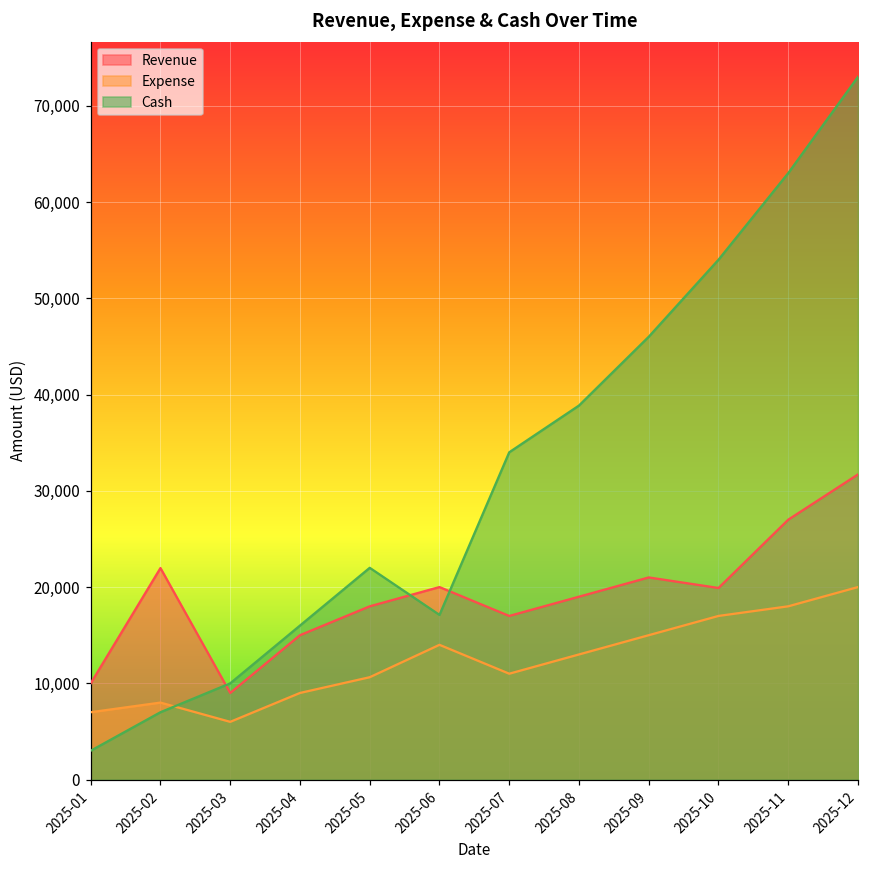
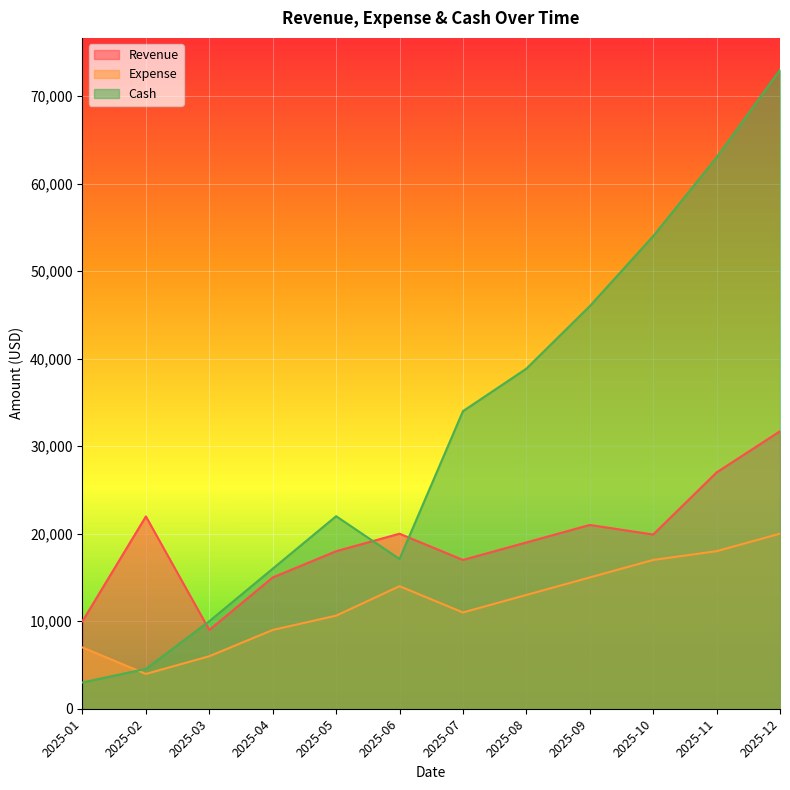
Expense, 2025-02: 8,000 -> 4,000
Cash, 2025-02: 7,000 -> 5,000
